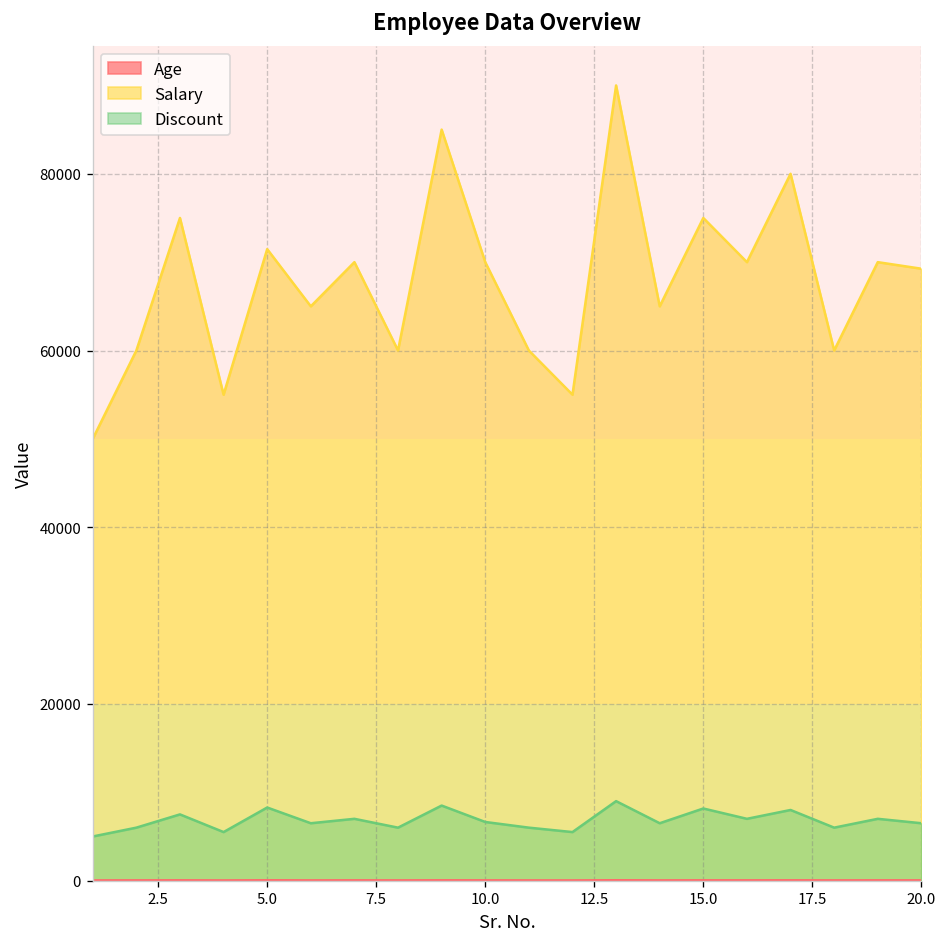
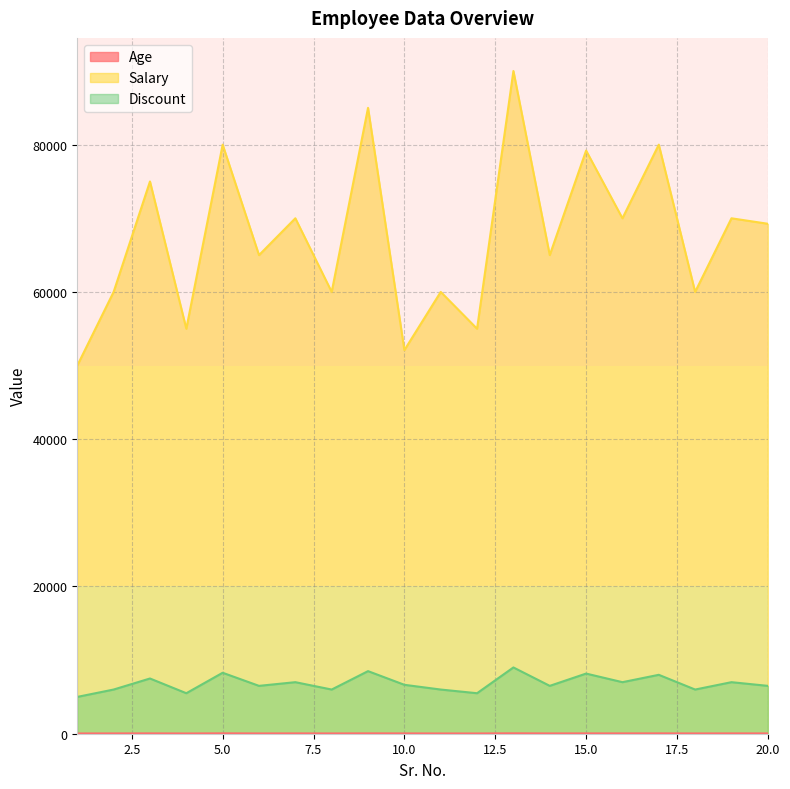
Salary, 5.0: 71000 -> 80000
Salary, 10.0: 70000 -> 52000
Salary, 15.0: 75000 -> 79000
